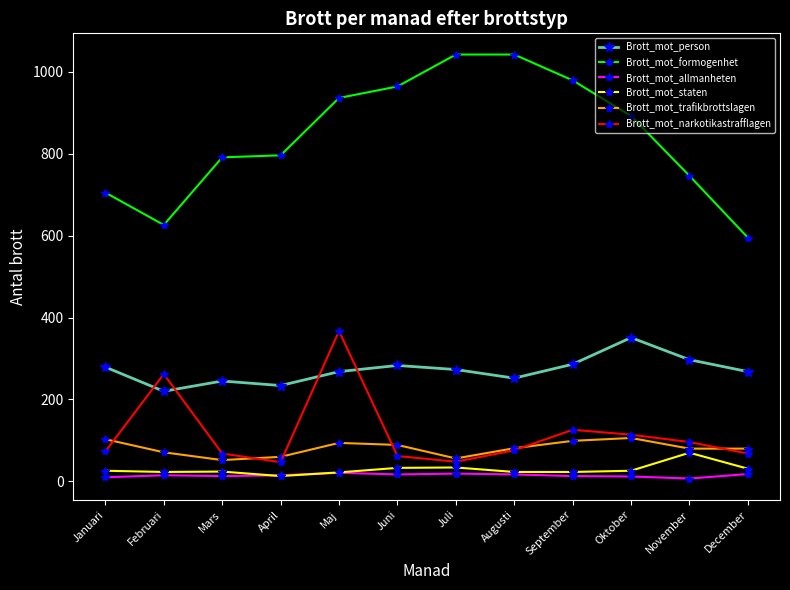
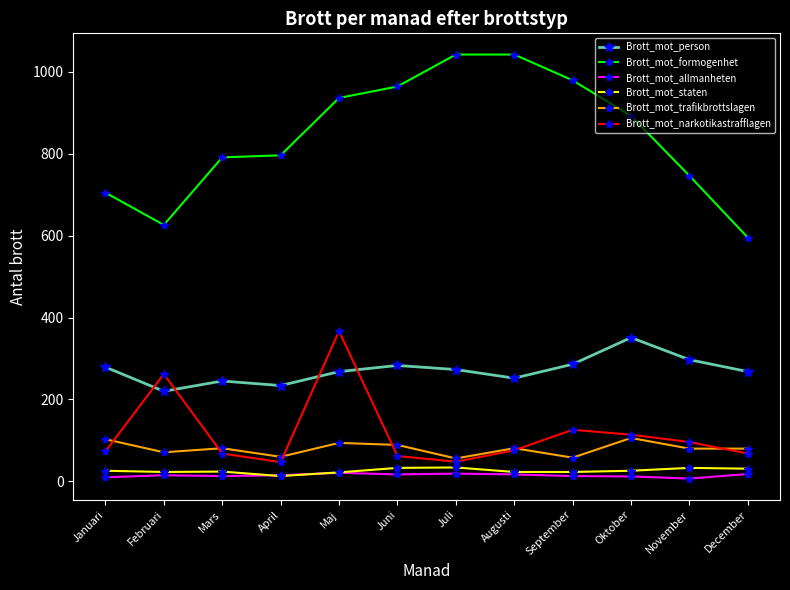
Brott_mot_trafikbrottslagen, Mars: 50 -> 80
Brott_mot_trafikbrottslagen, September: 100 -> 60
Brott_mot_staten, November: 70 -> 30
